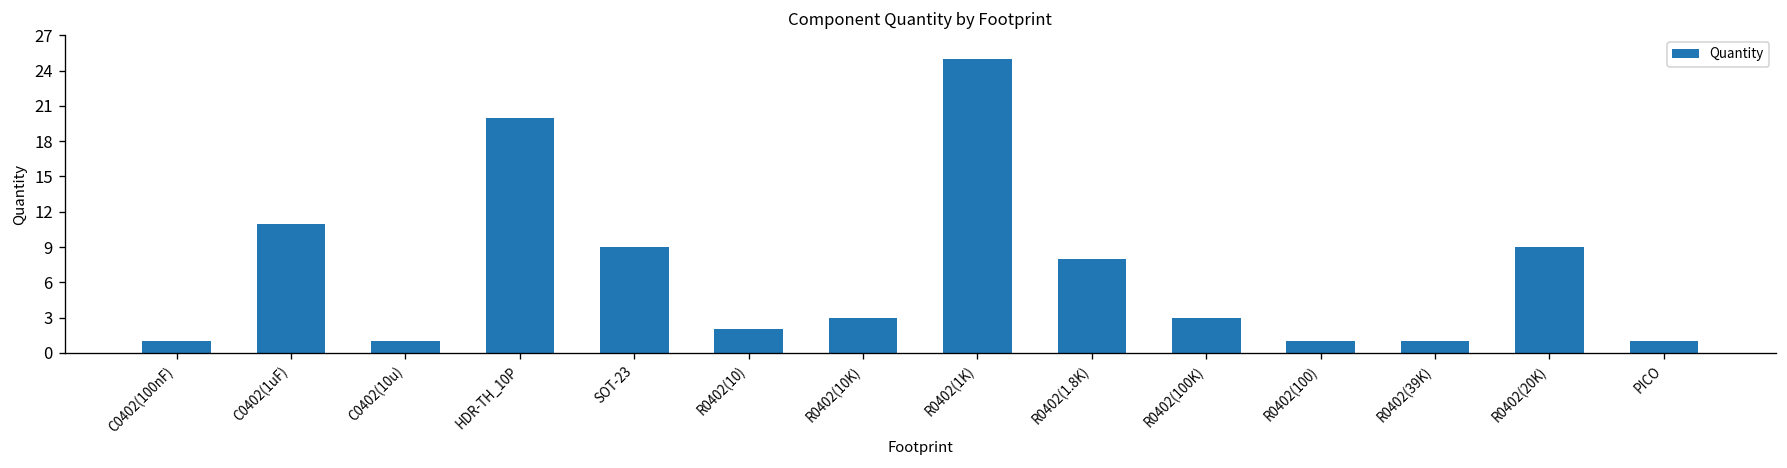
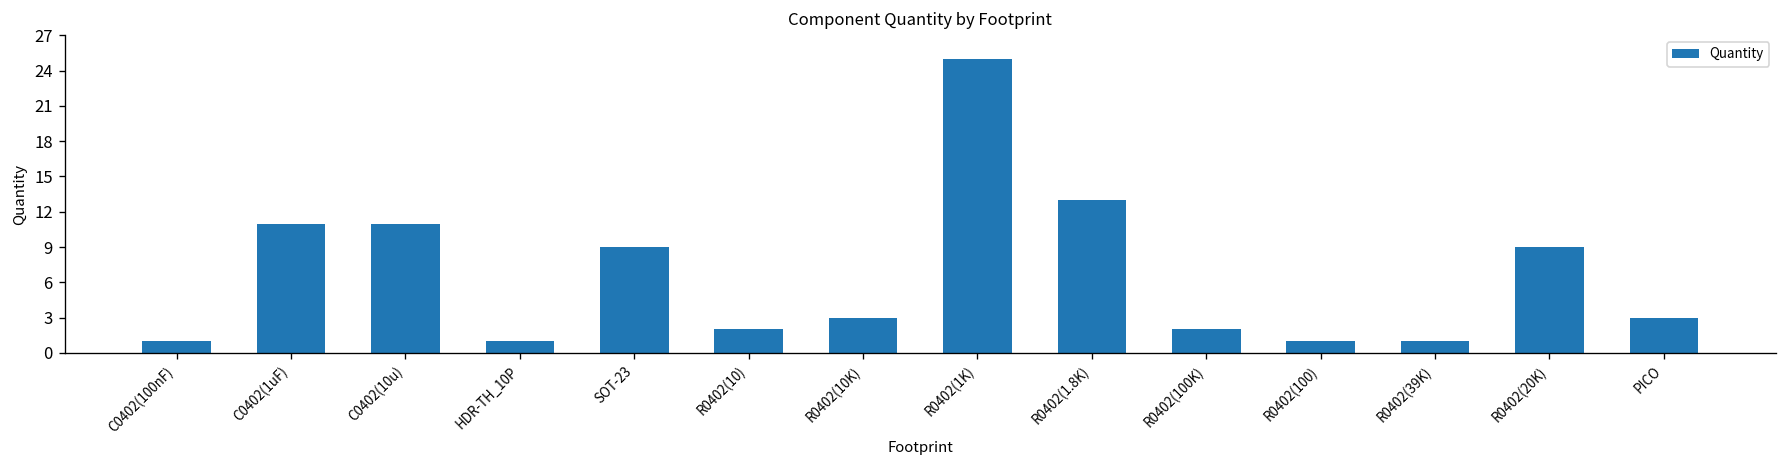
C0402(10u): 1 -> 11
HDR-TH_10P: 20 -> 1
R0402(1.8K): 8 -> 13
R0402(100K): 3 -> 2
PICO: 1 -> 3
